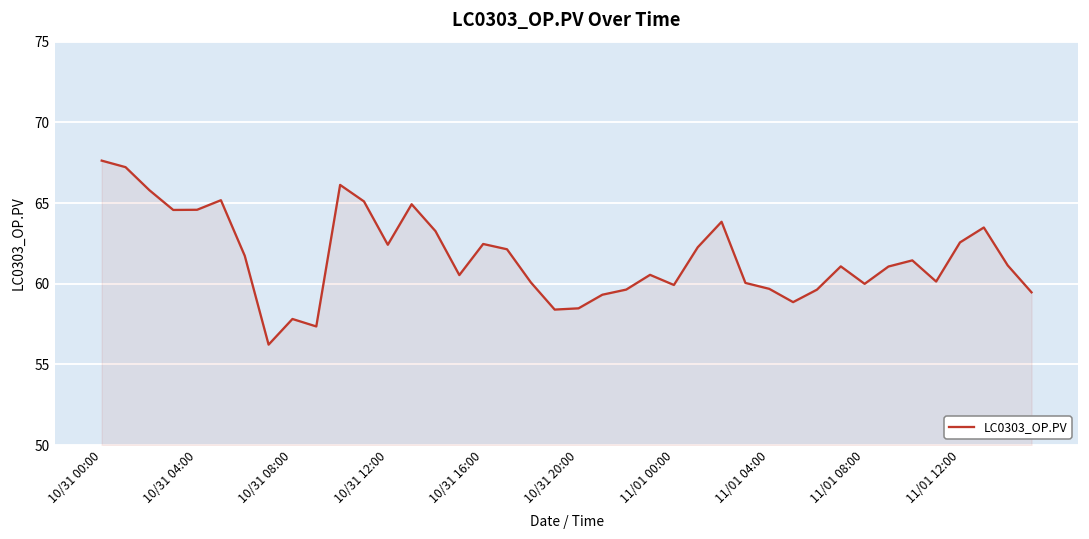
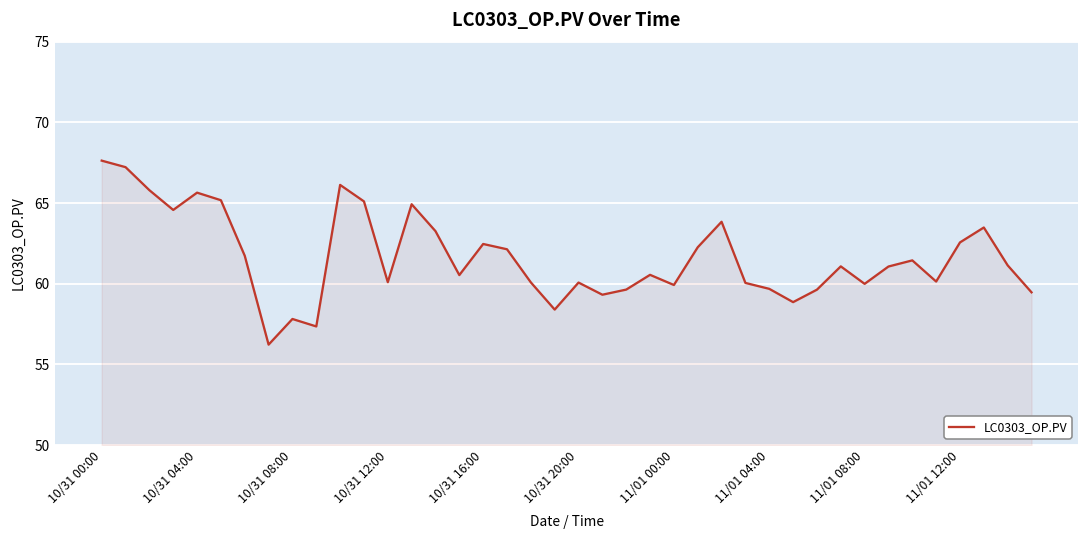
10/31 04:00: 64.6 -> 65.6
10/31 12:00: 62.4 -> 60.1
10/31 20:00: 58.5 -> 60.1
